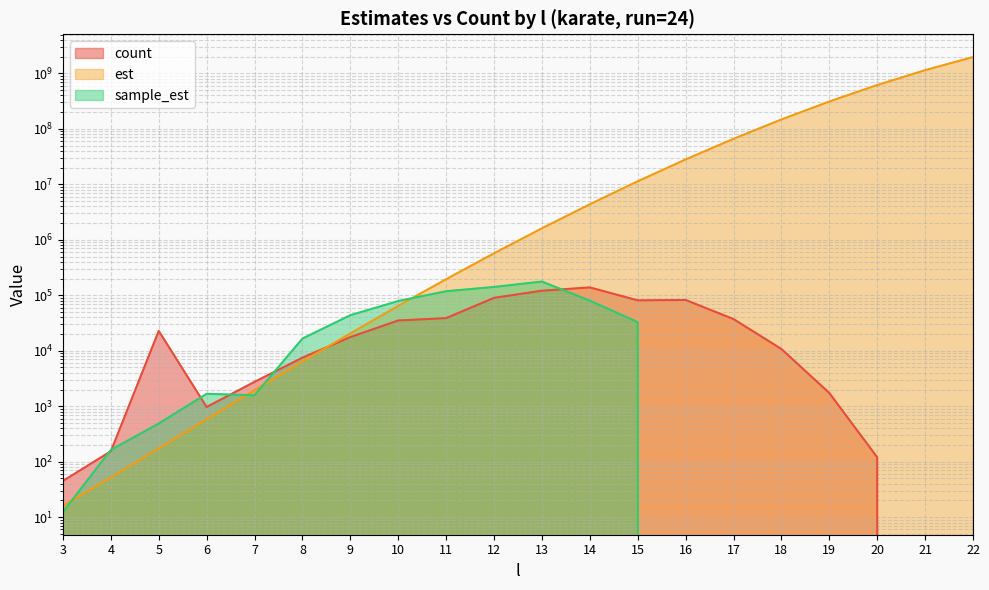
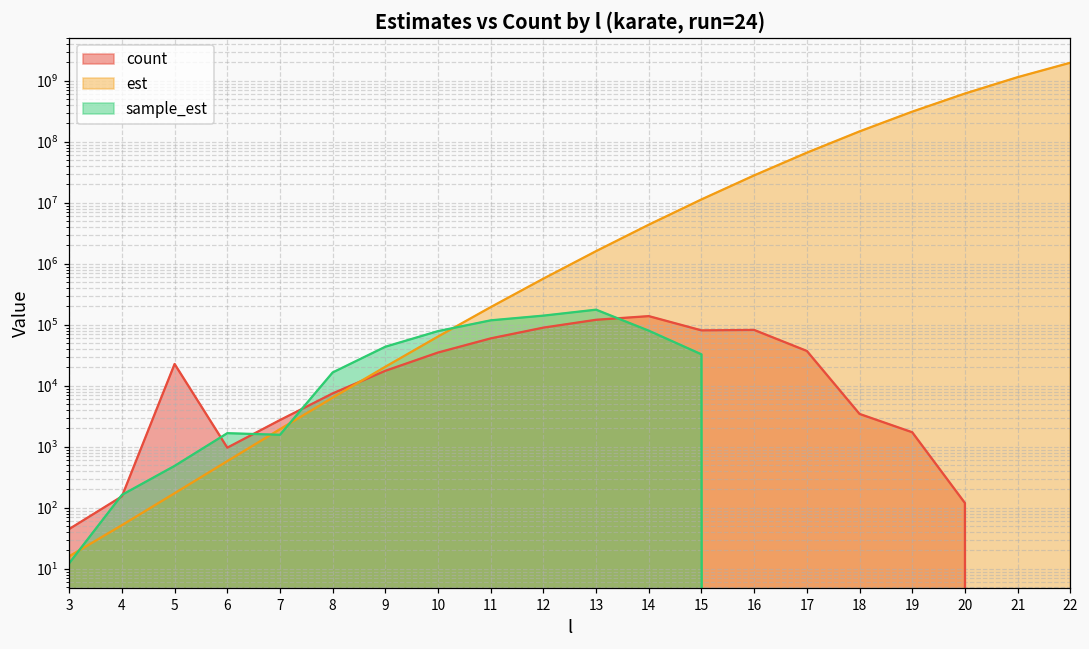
count, 11: 40000 -> 60000
count, 18: 11000 -> 3000
